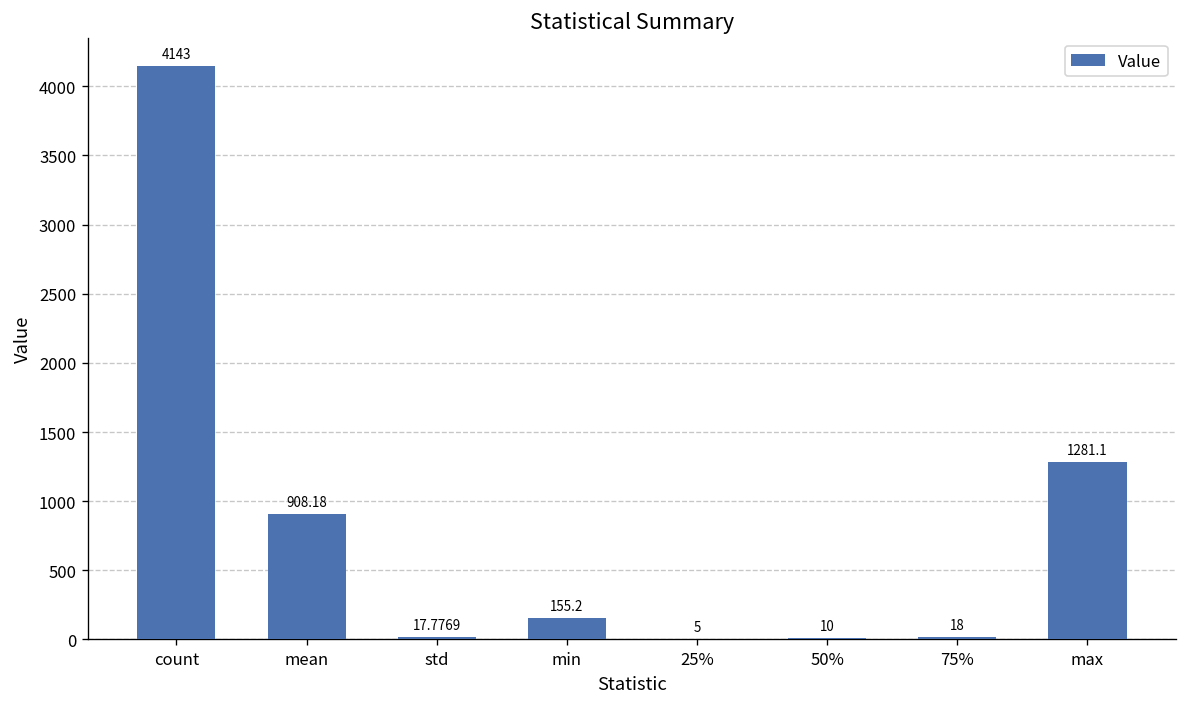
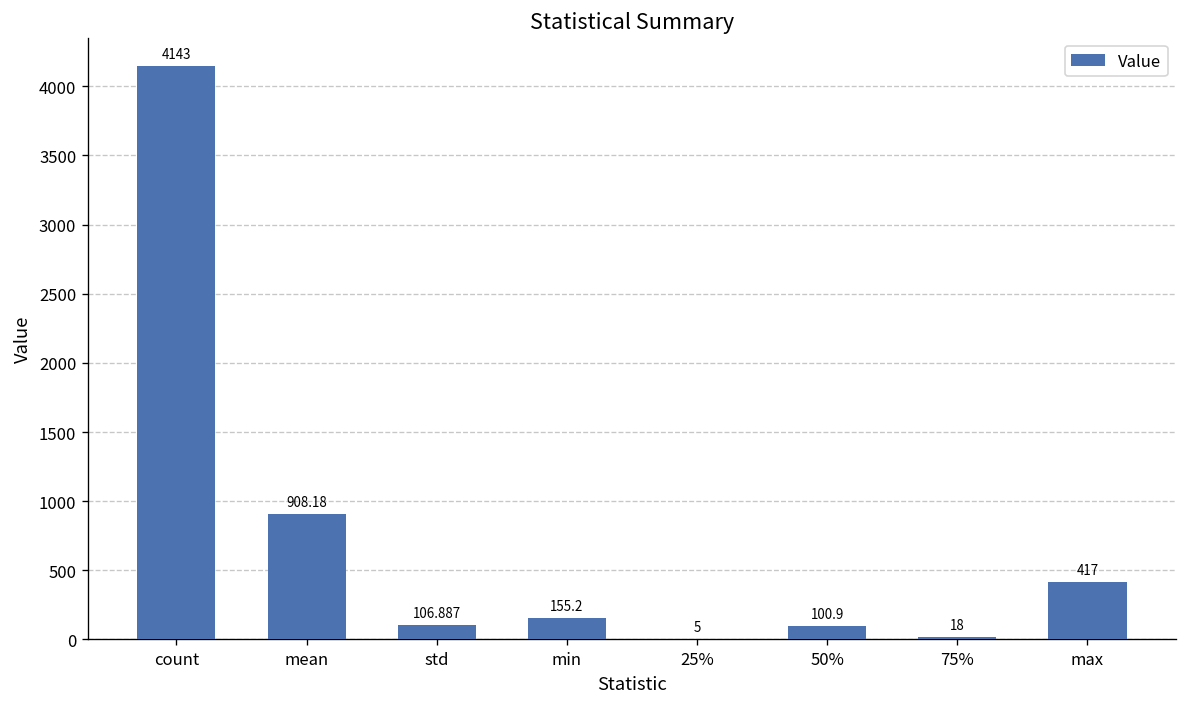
std: 17.7769 -> 106.887
50%: 10 -> 100.9
max: 1281.1 -> 417
